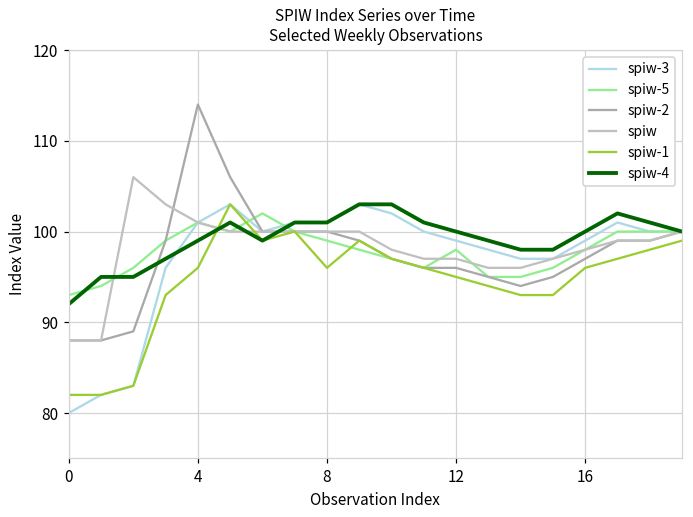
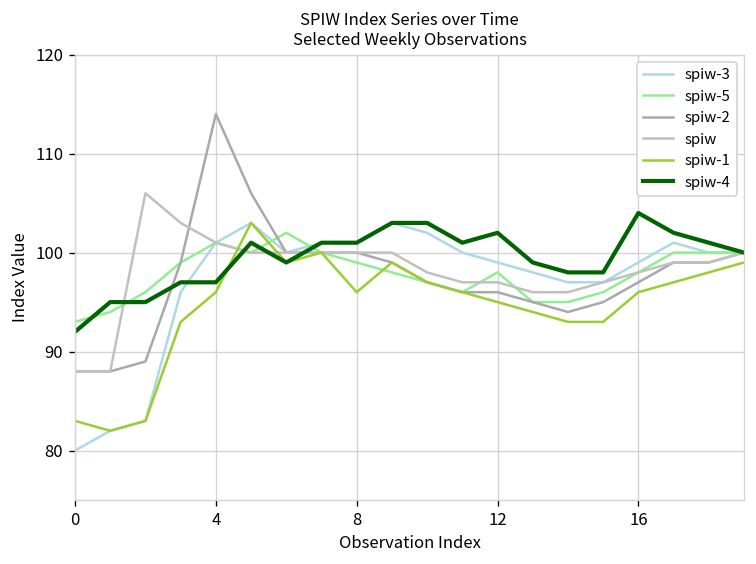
spiw-1, 0: 82 -> 83
spiw-4, 4: 99 -> 97
spiw-4, 12: 100 -> 102
spiw-4, 16: 100 -> 104
